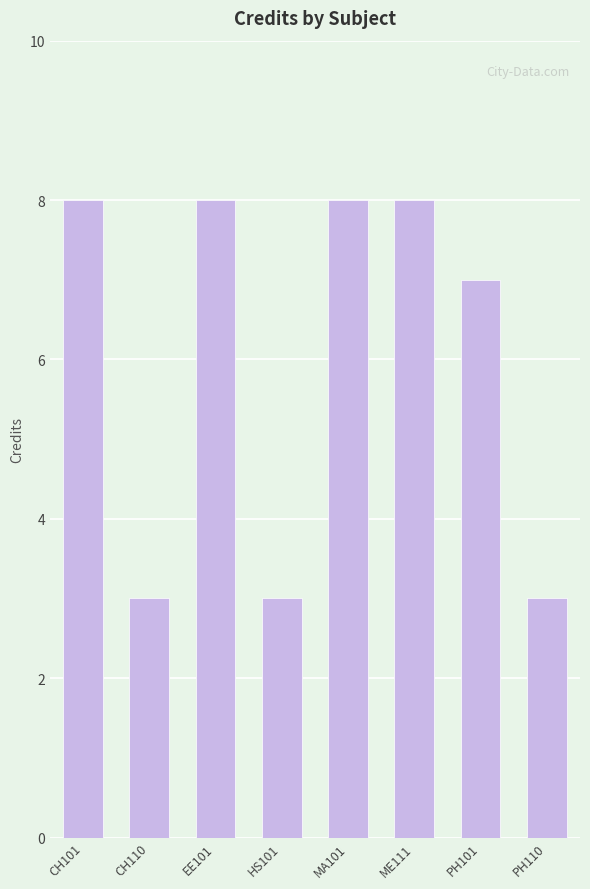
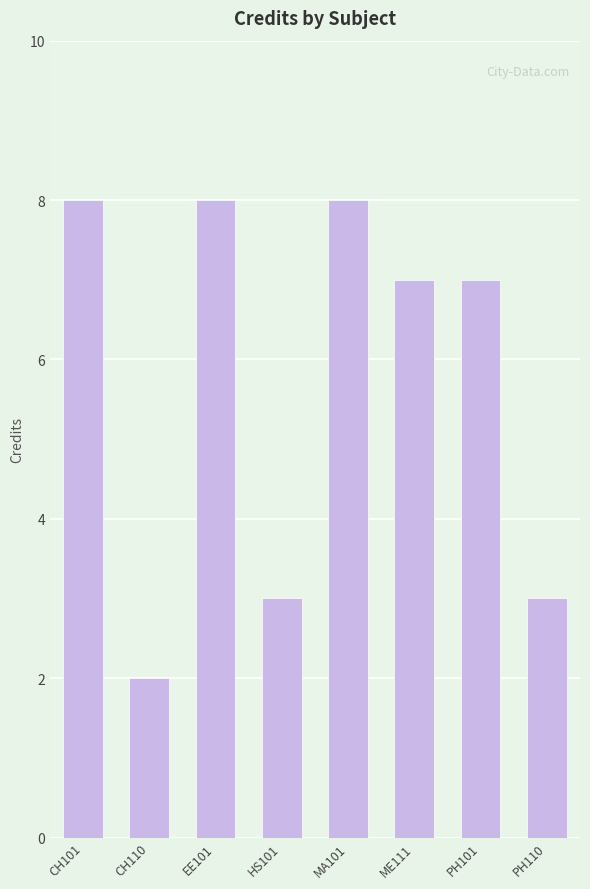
CH110: 3 -> 2
ME111: 8 -> 7
